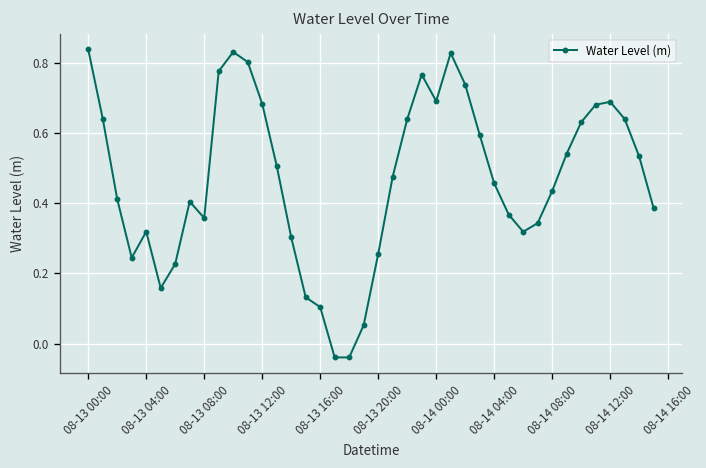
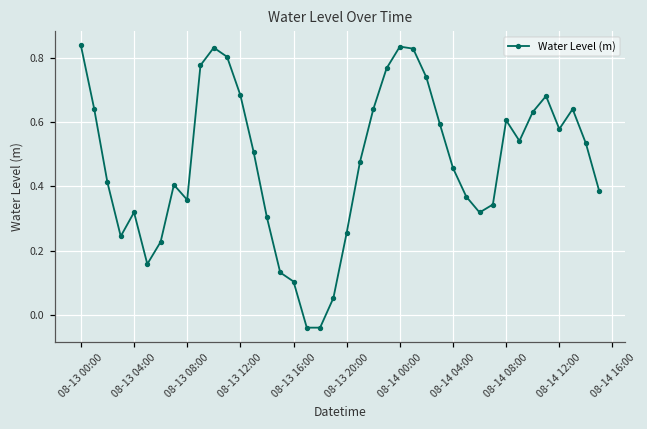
08-14 00:00: 0.69 -> 0.83
08-14 08:00: 0.43 -> 0.61
08-14 12:00: 0.69 -> 0.58
